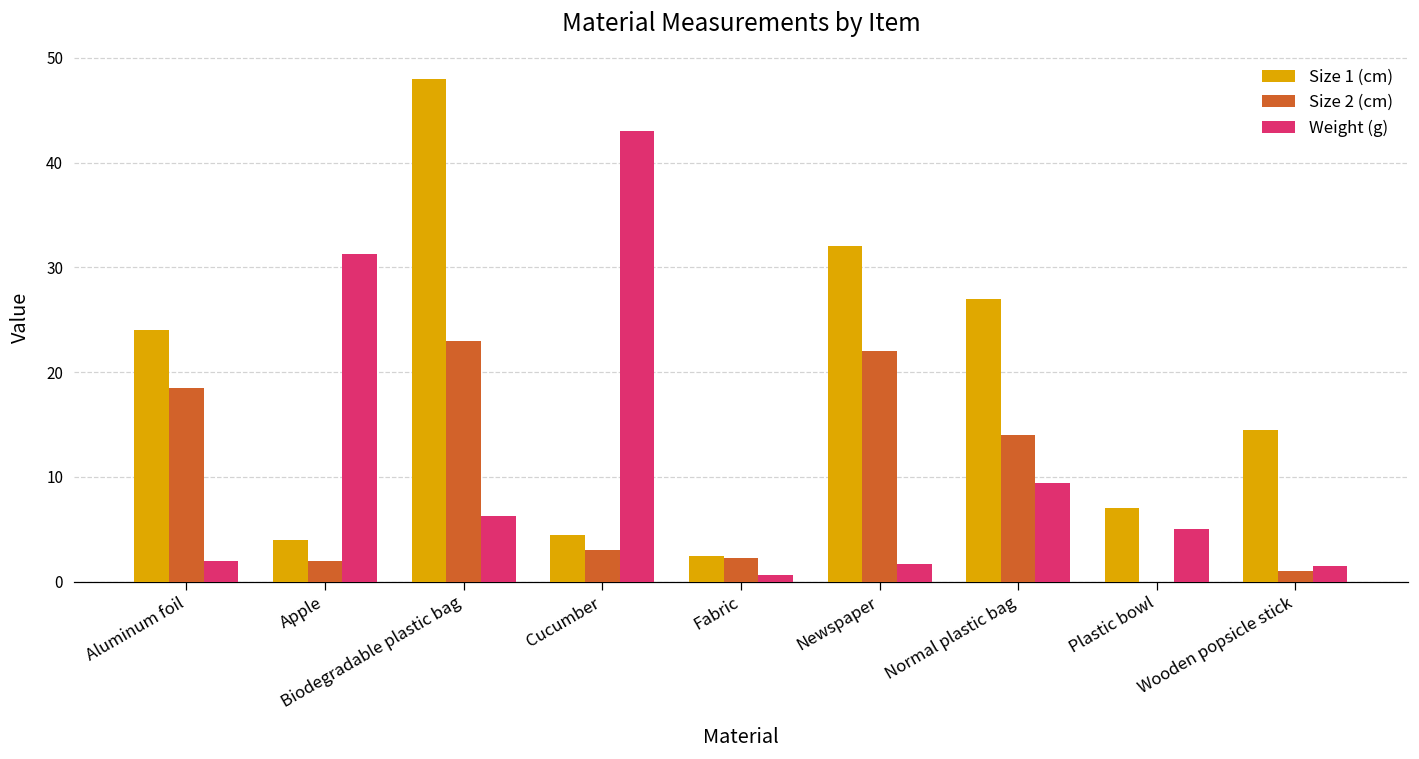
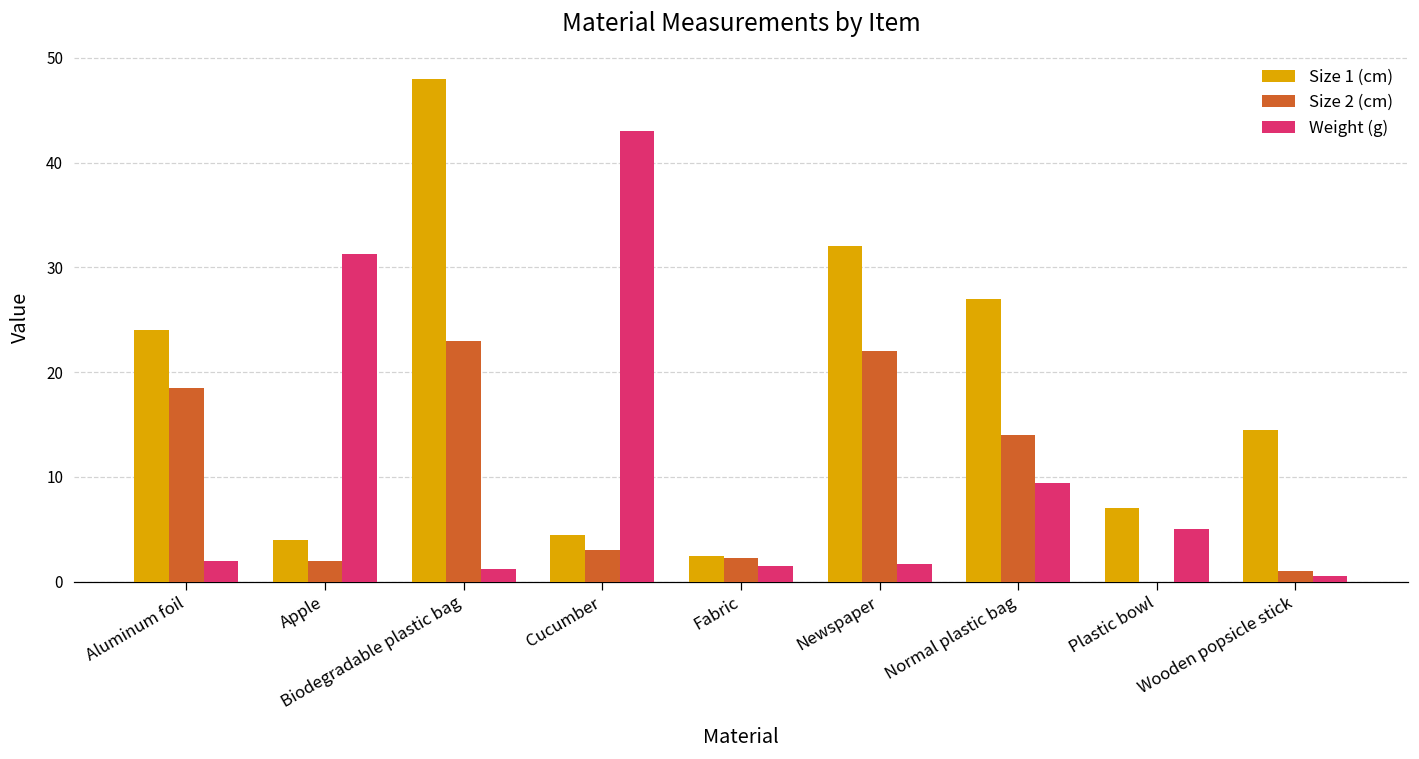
Weight (g), Biodegradable plastic bag: 6 -> 1
Weight (g), Fabric: 1 -> 2
Weight (g), Wooden popsicle stick: 2 -> 1
